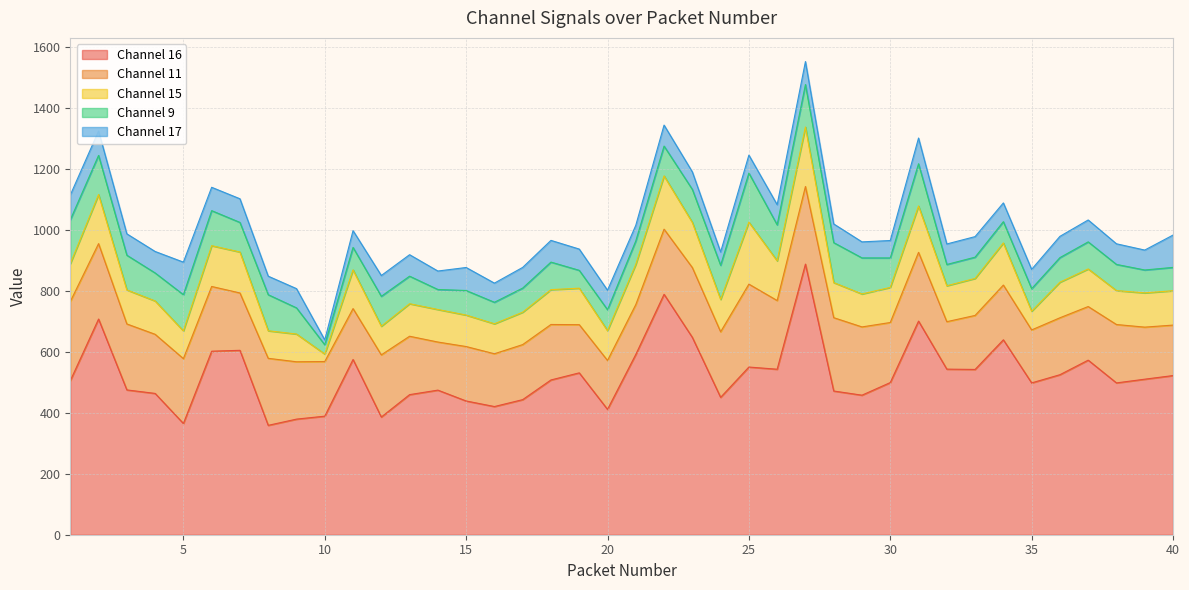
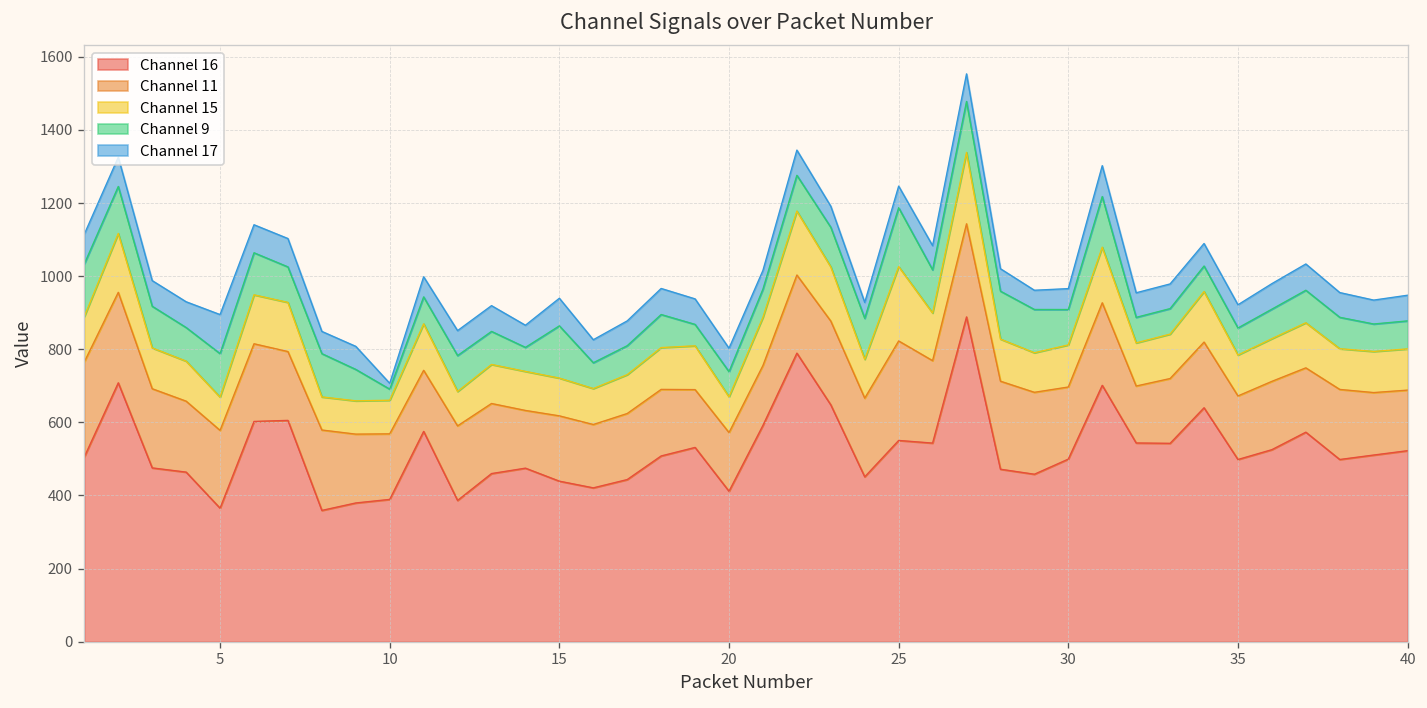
Channel 15, 10: 20 -> 90
Channel 9, 15: 80 -> 140
Channel 15, 35: 60 -> 110
Channel 17, 40: 110 -> 70
